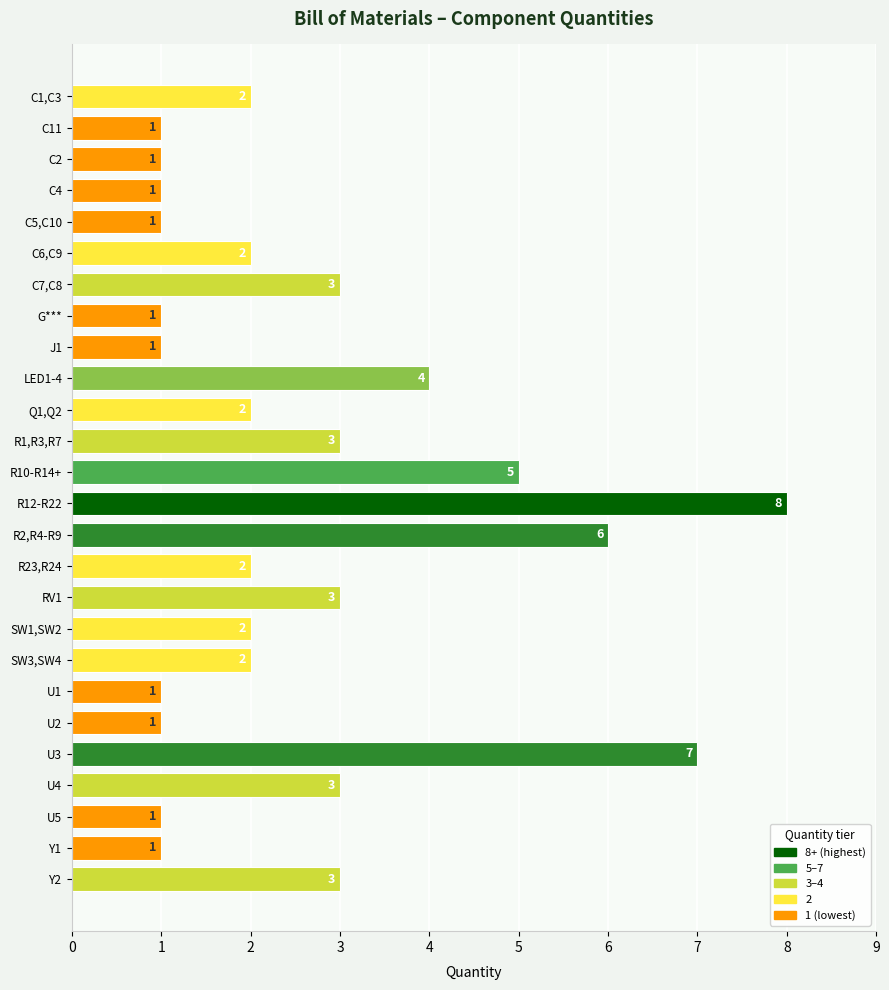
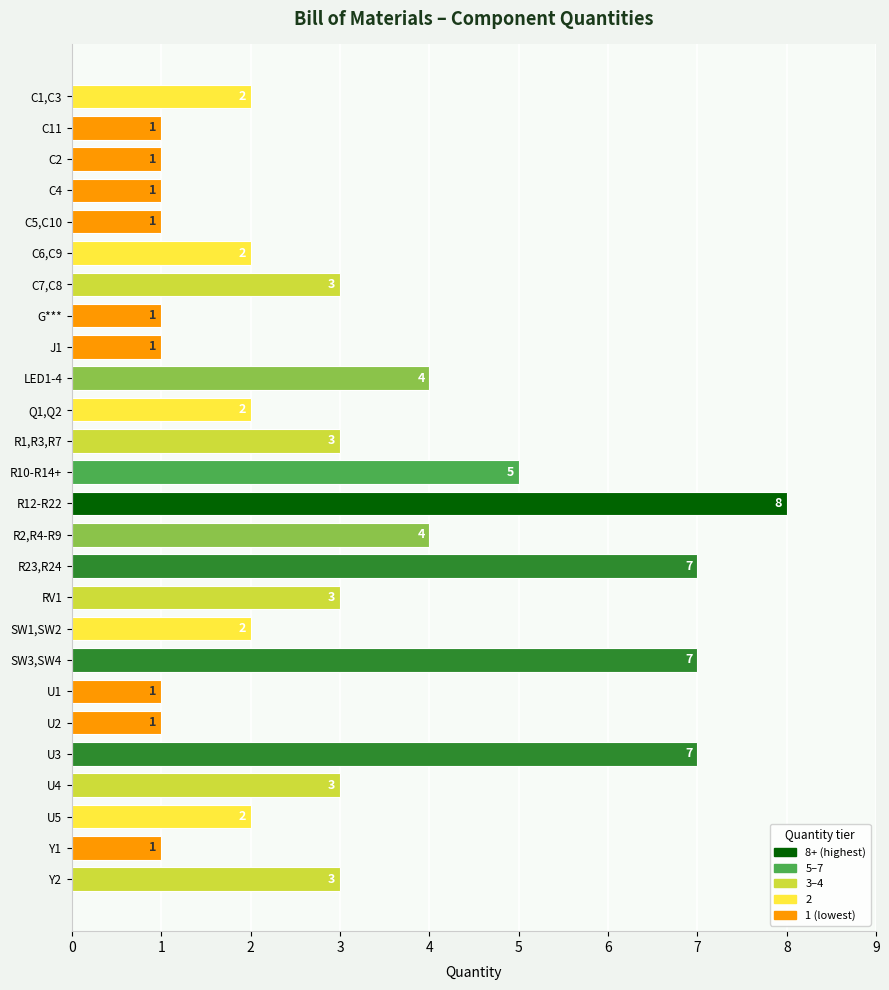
R2,R4-R9: 6 -> 4
R23,R24: 2 -> 7
SW3,SW4: 2 -> 7
U5: 1 -> 2
